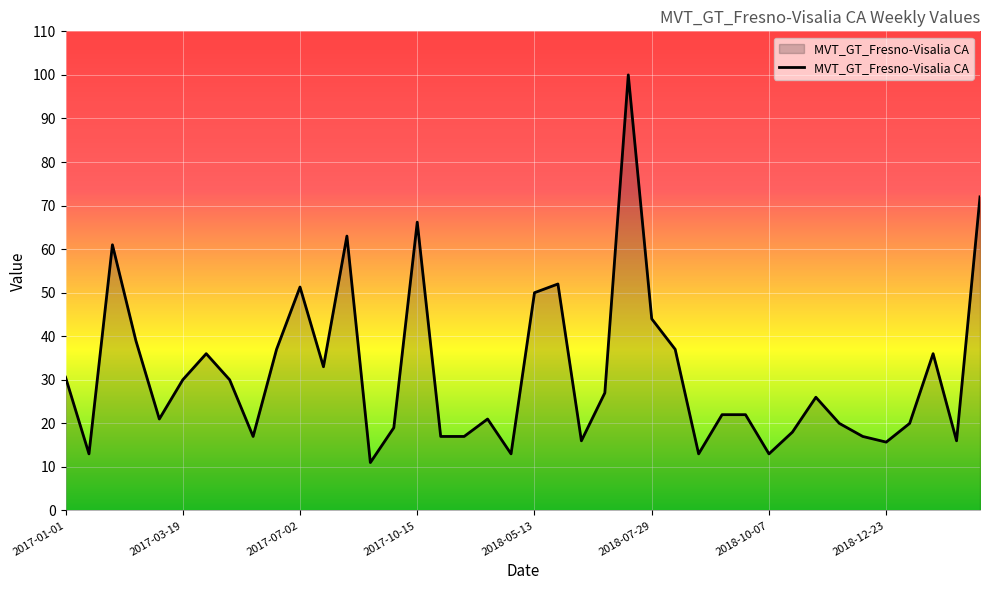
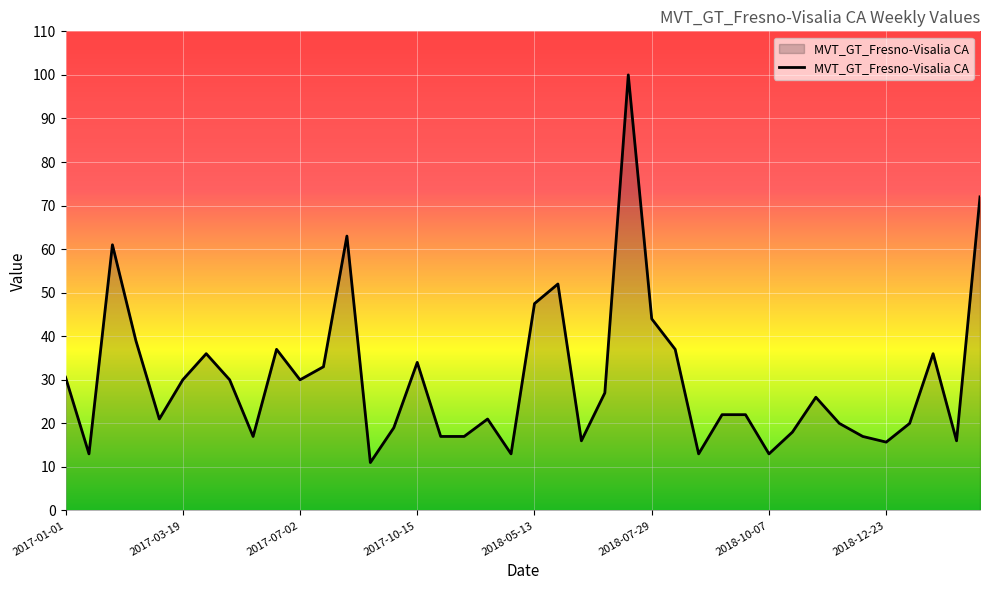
2017-07-02: 51 -> 30
2017-10-15: 66 -> 34
2018-05-13: 50 -> 48
